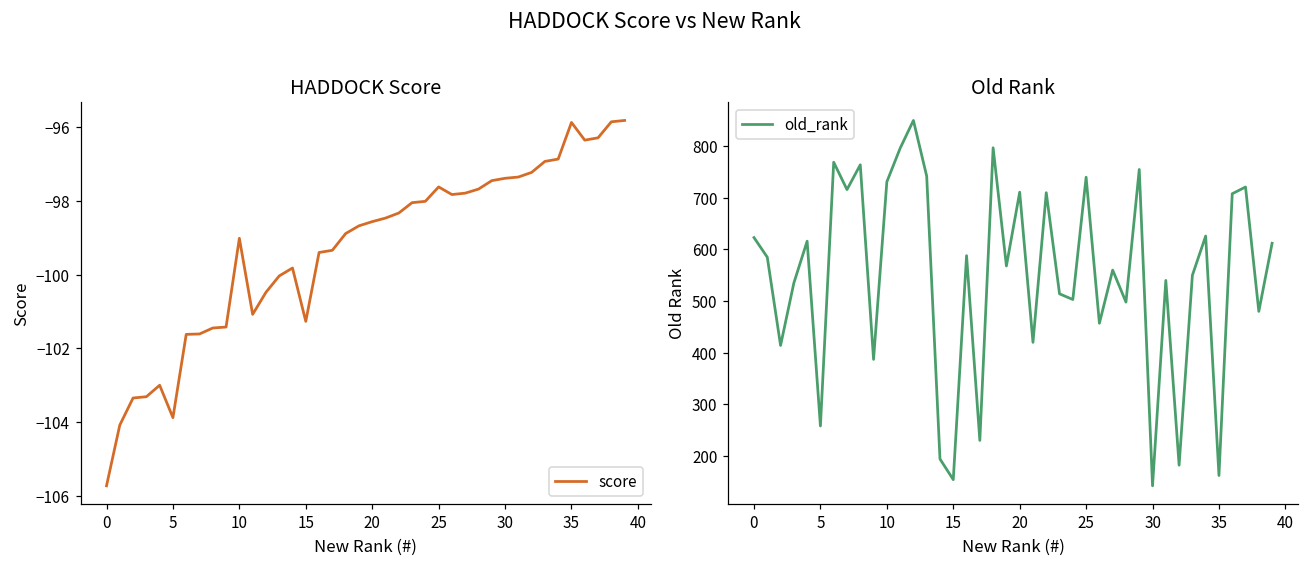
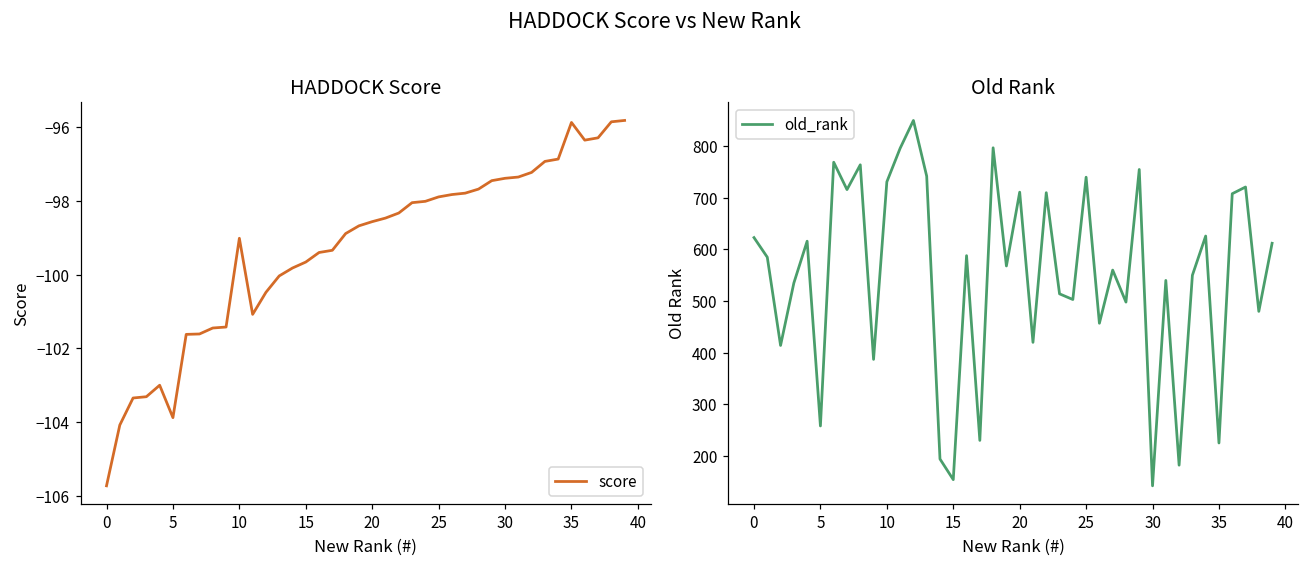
HADDOCK Score, 15: -101.3 -> -99.7
HADDOCK Score, 25: -97.6 -> -97.9
Old Rank, 35: 160 -> 230
